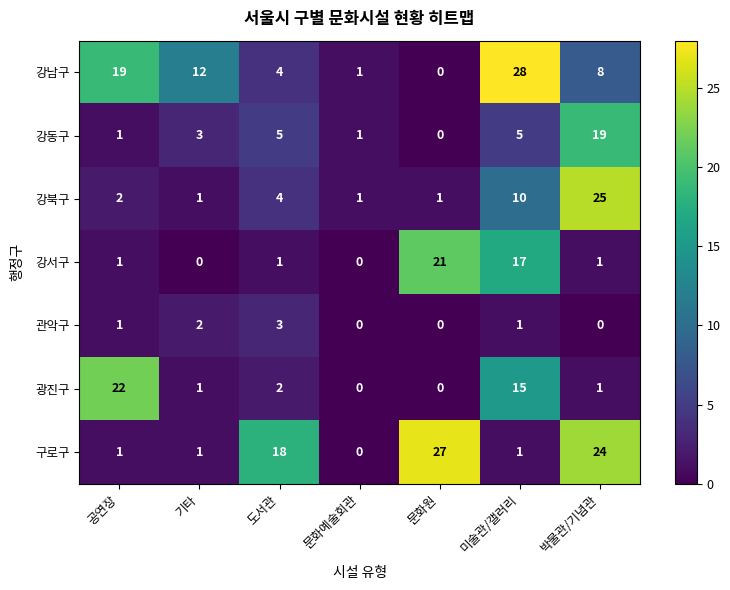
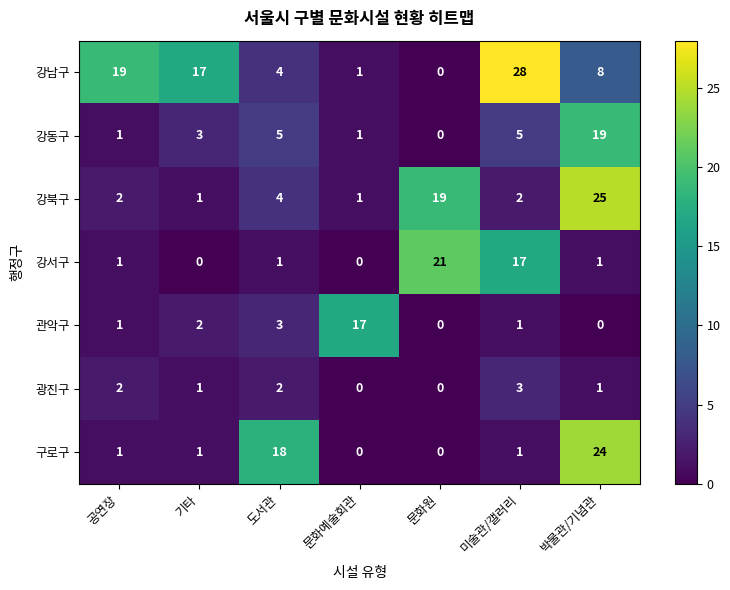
강남구, 기타: 12 -> 17
강북구, 문화원: 1 -> 19
강북구, 미술관/갤러리: 10 -> 2
관악구, 문화예술회관: 0 -> 17
광진구, 공연장: 22 -> 2
광진구, 미술관/갤러리: 15 -> 3
구로구, 문화원: 27 -> 0
